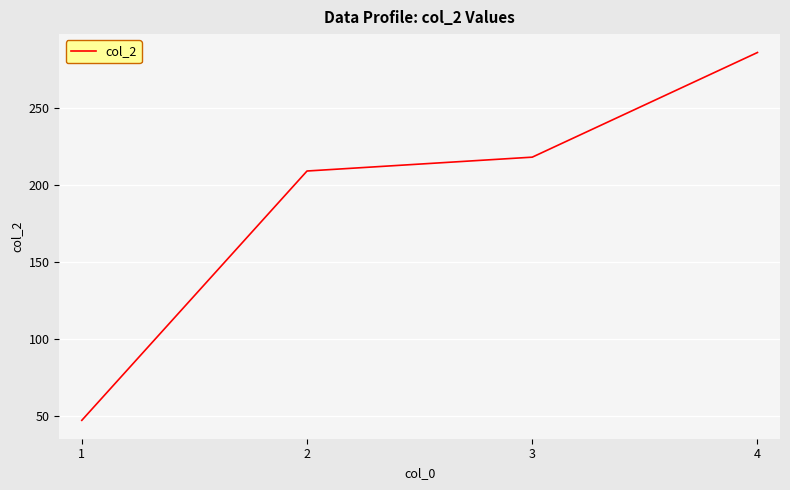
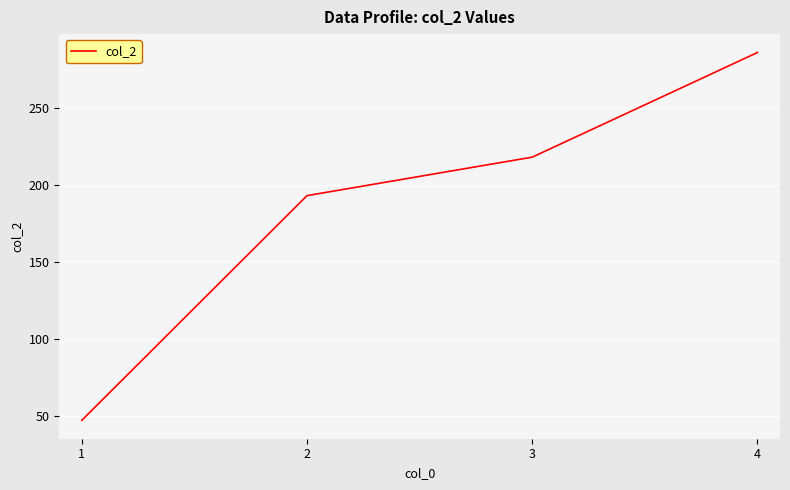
2: 209 -> 193
